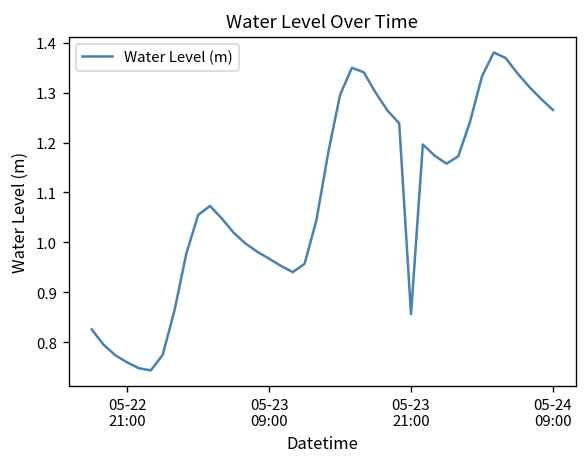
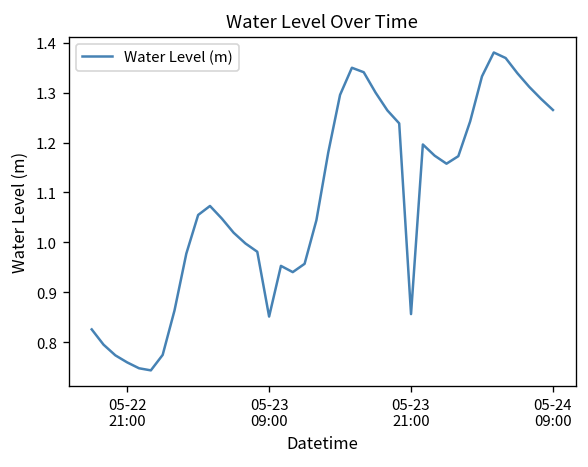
05-23 09:00: 0.97 -> 0.85
